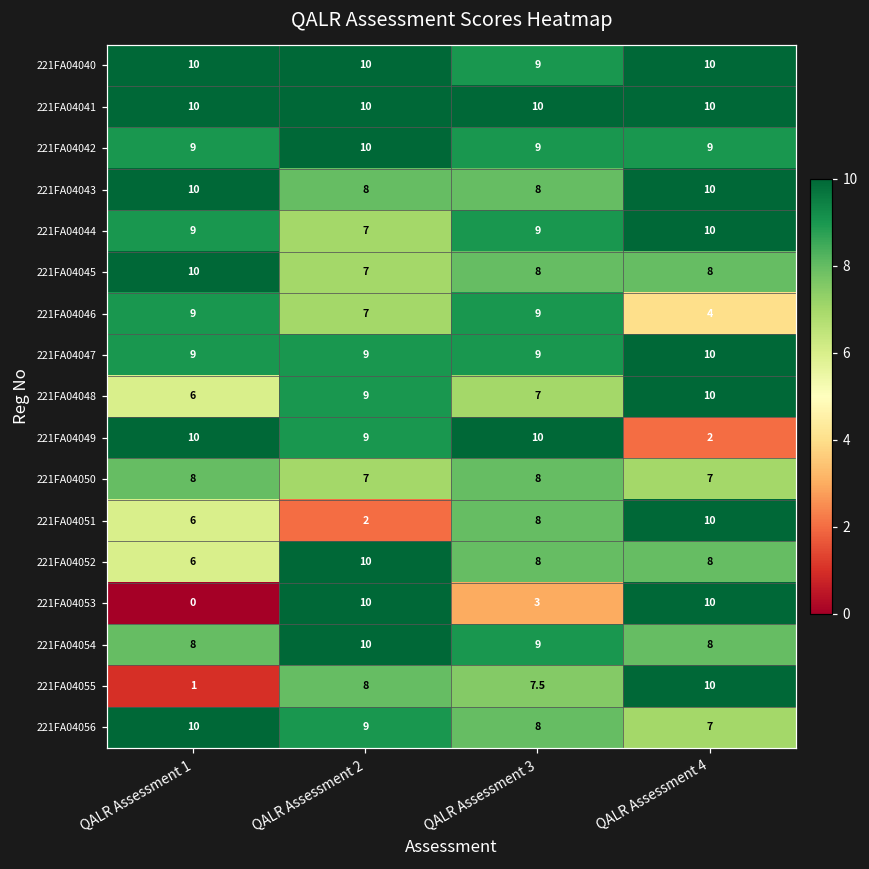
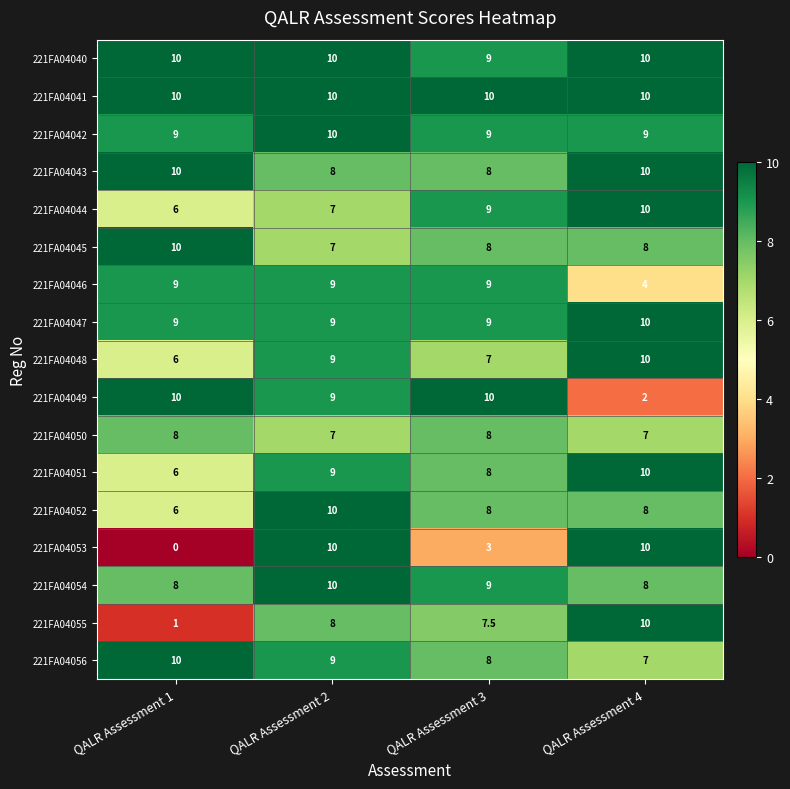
221FA04044, QALR Assessment 1: 9 -> 6
221FA04046, QALR Assessment 2: 7 -> 9
221FA04051, QALR Assessment 2: 2 -> 9
